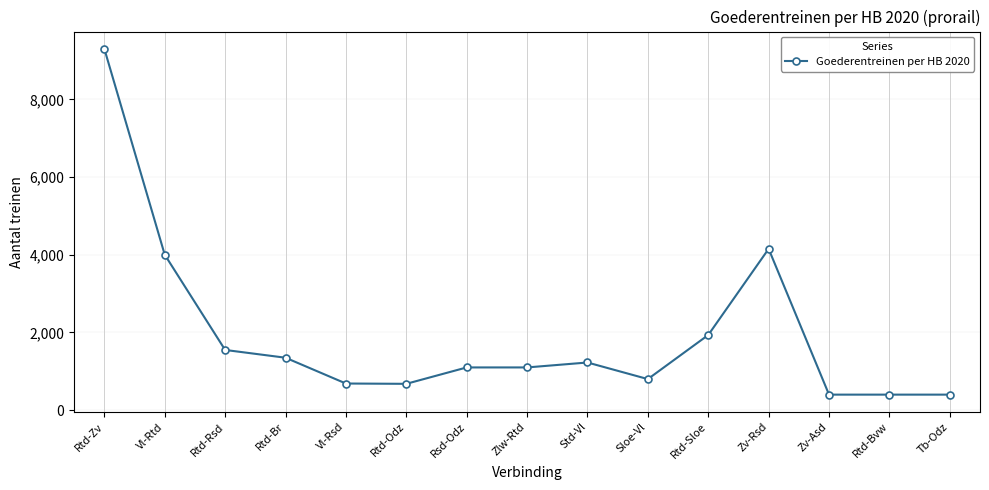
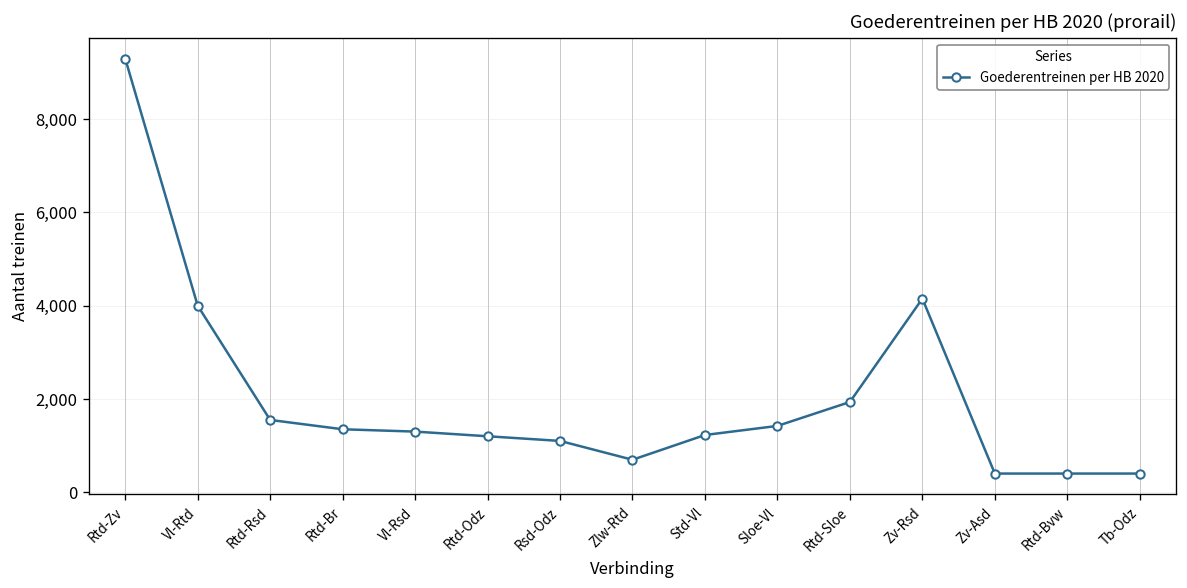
Vl-Rsd: 700 -> 1,300
Rtd-Odz: 700 -> 1,200
Zlw-Rtd: 1,100 -> 700
Sloe-Vl: 800 -> 1,400
